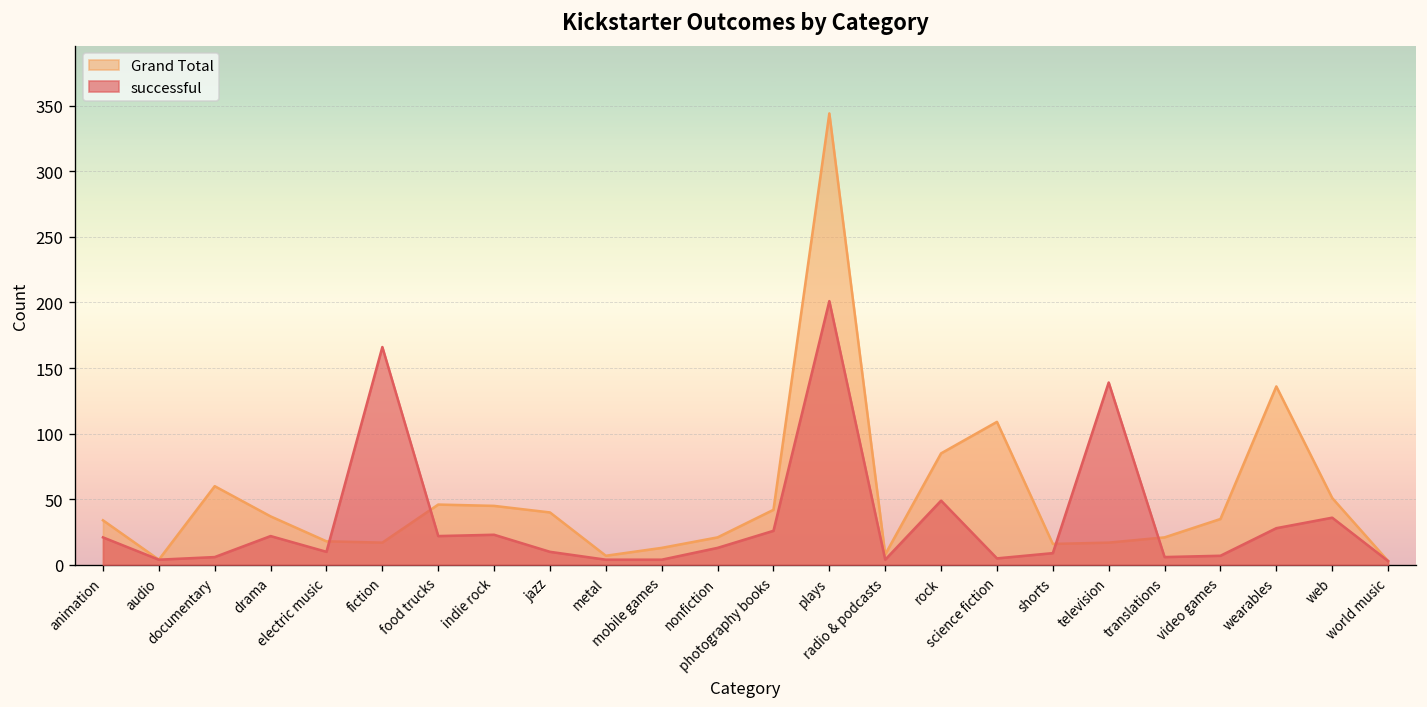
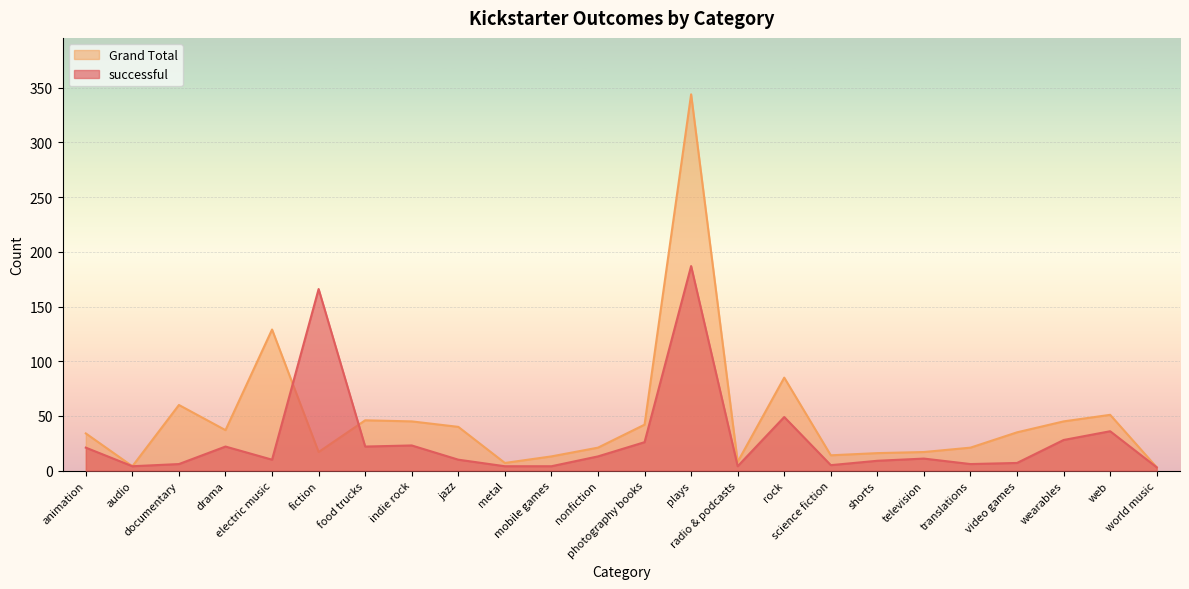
Grand Total, electric music: 18 -> 129
successful, plays: 201 -> 187
Grand Total, science fiction: 109 -> 14
successful, television: 139 -> 11
Grand Total, wearables: 136 -> 45
